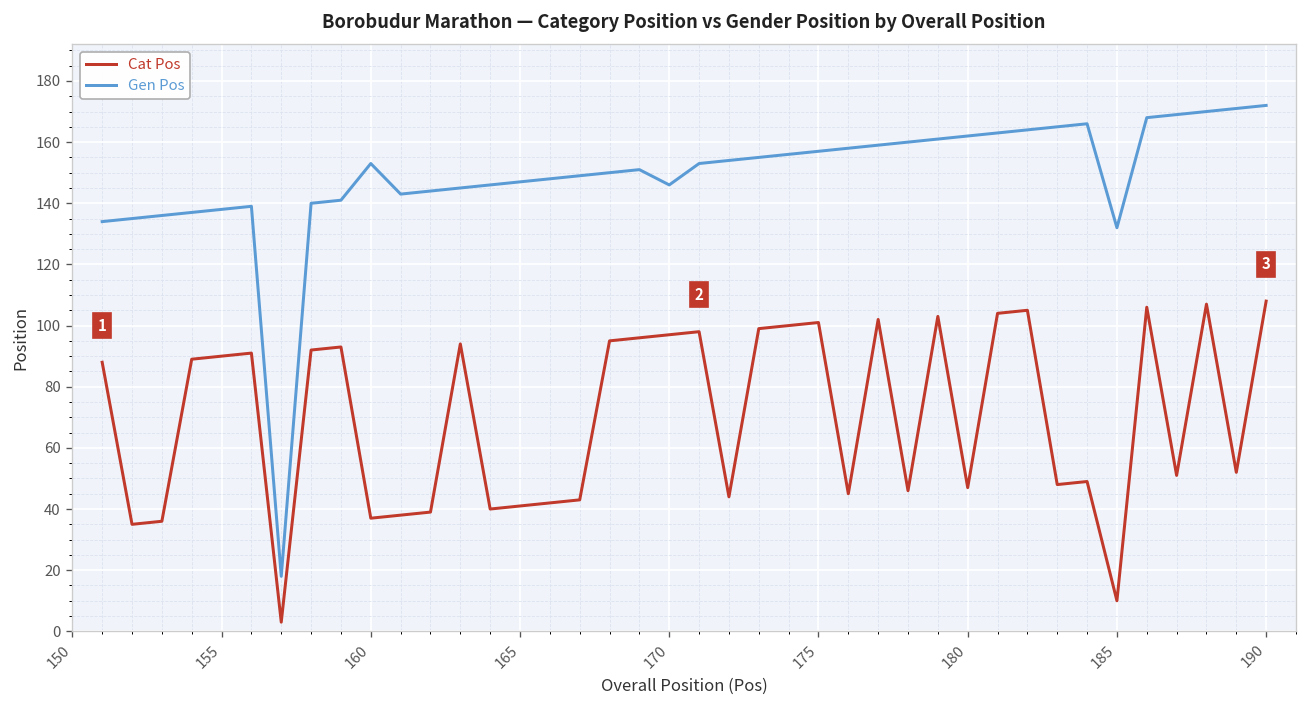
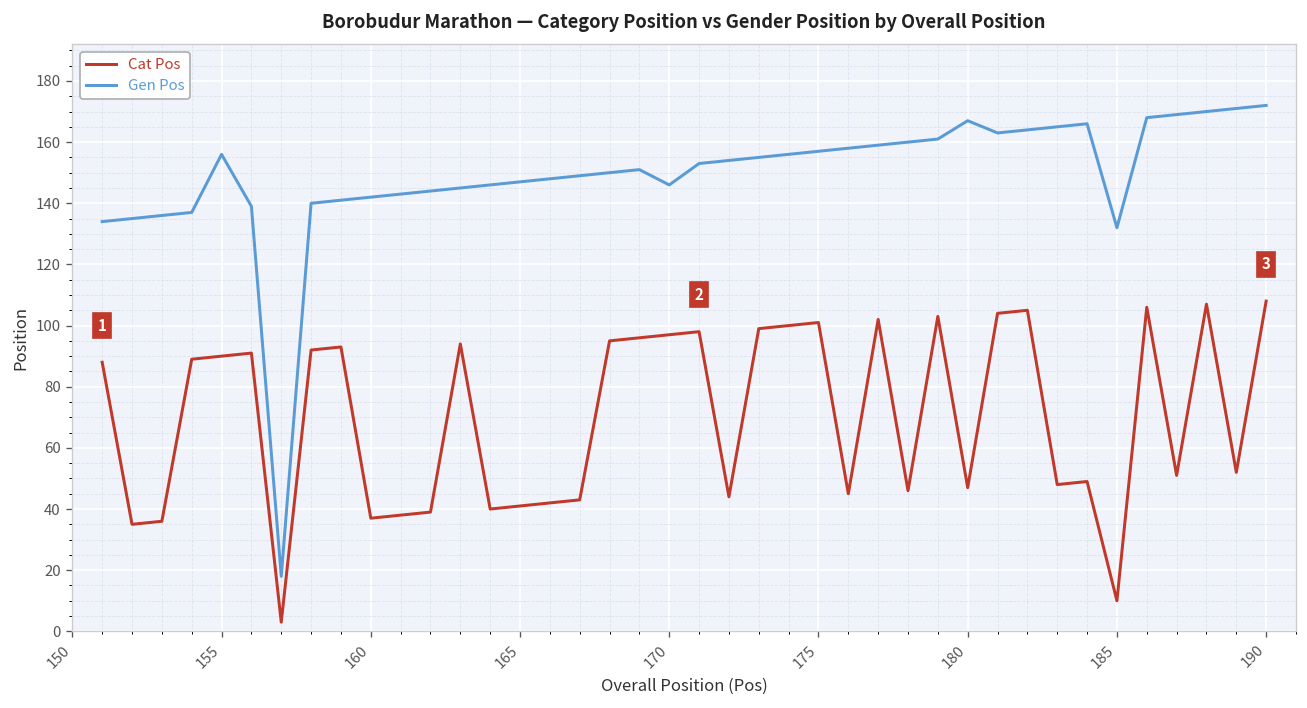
Gen Pos, 155: 138 -> 156
Gen Pos, 160: 153 -> 142
Gen Pos, 180: 162 -> 167
